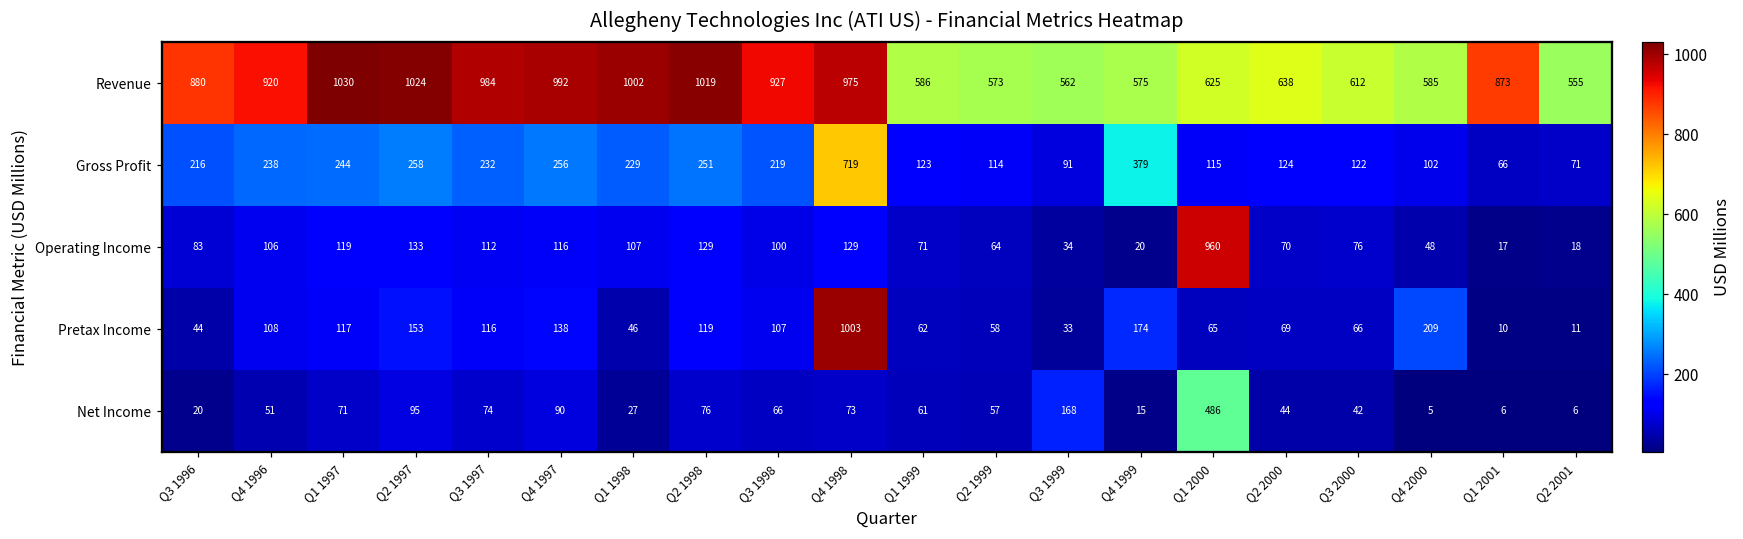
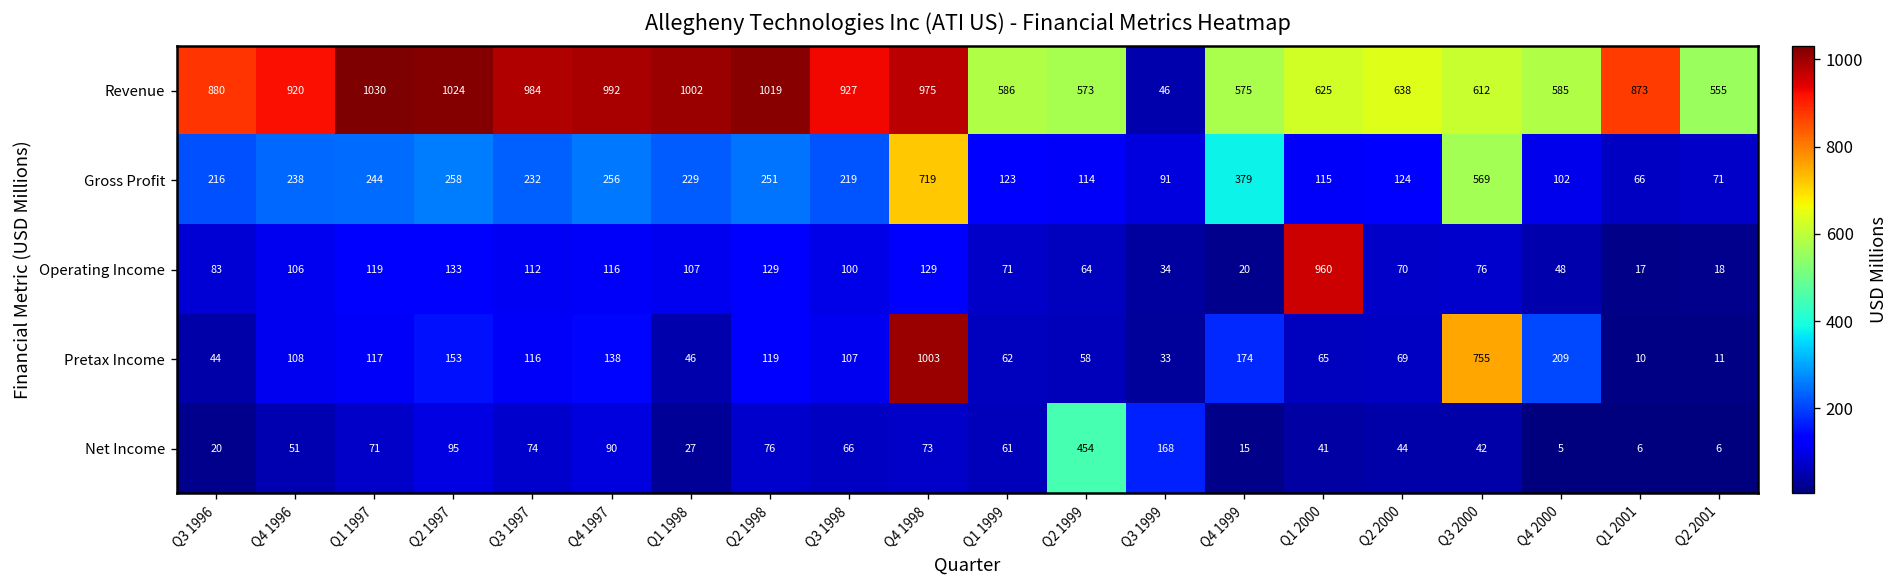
Revenue, Q3 1999: 562 -> 46
Gross Profit, Q3 2000: 122 -> 569
Pretax Income, Q3 2000: 66 -> 755
Net Income, Q2 1999: 57 -> 454
Net Income, Q1 2000: 486 -> 41
